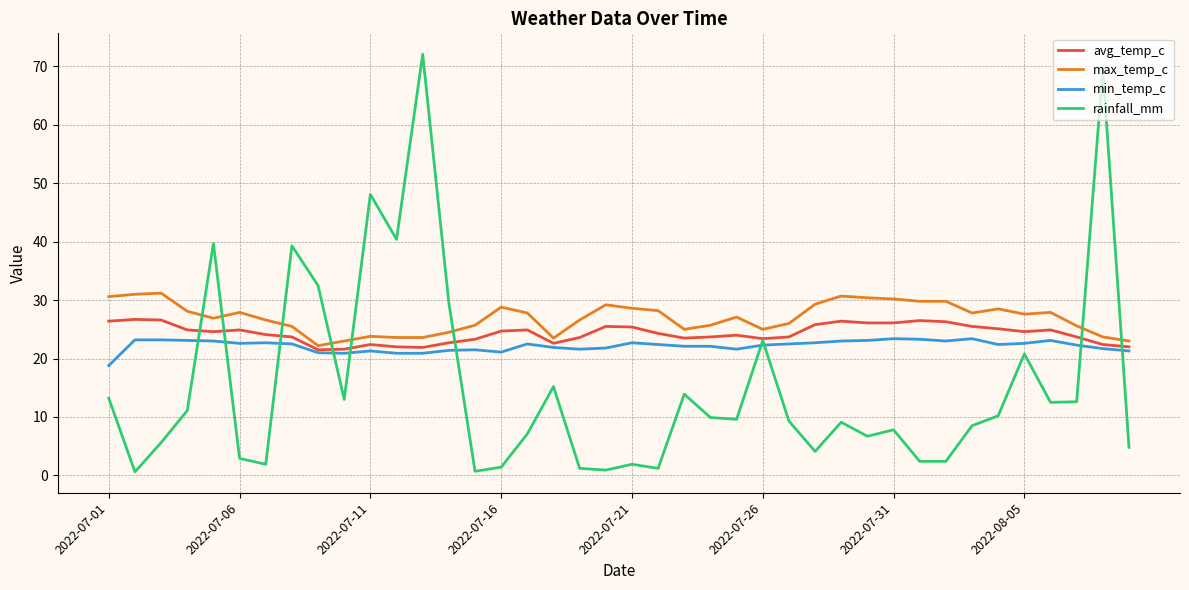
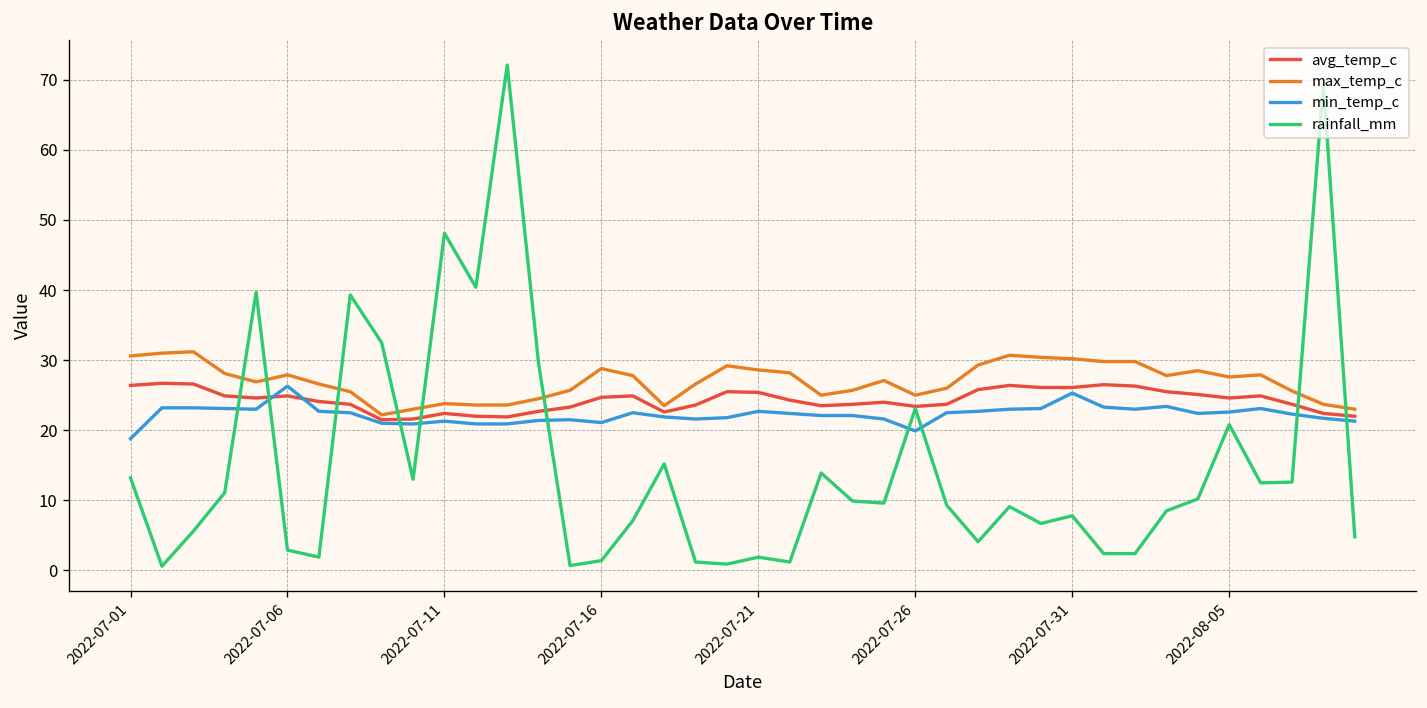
min_temp_c, 2022-07-06: 23 -> 26
min_temp_c, 2022-07-26: 22 -> 20
min_temp_c, 2022-07-31: 23 -> 25
